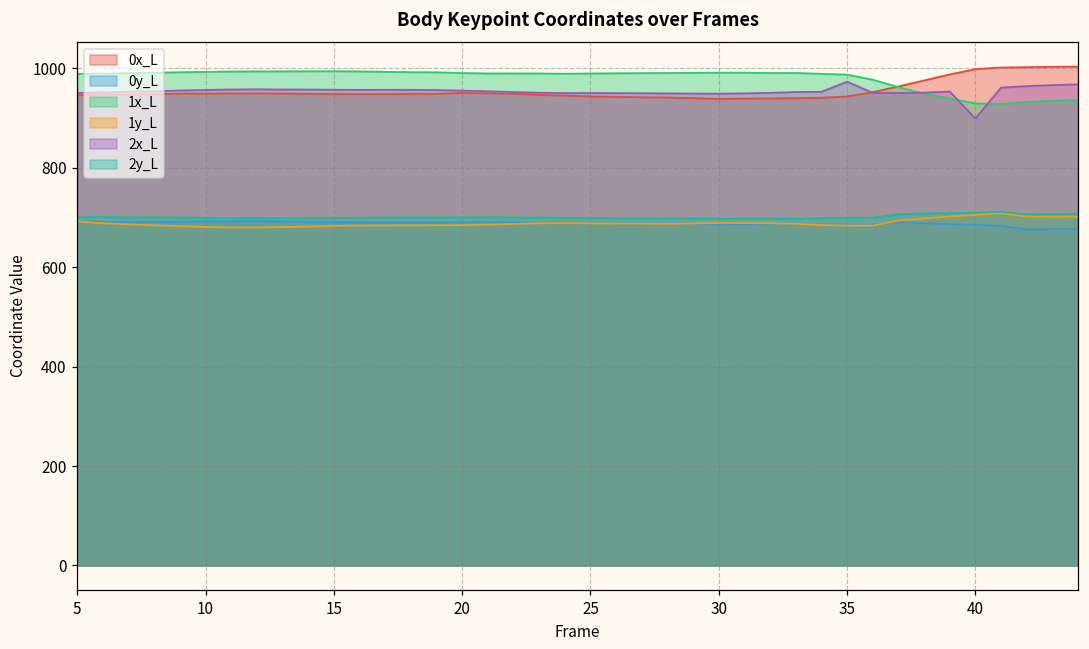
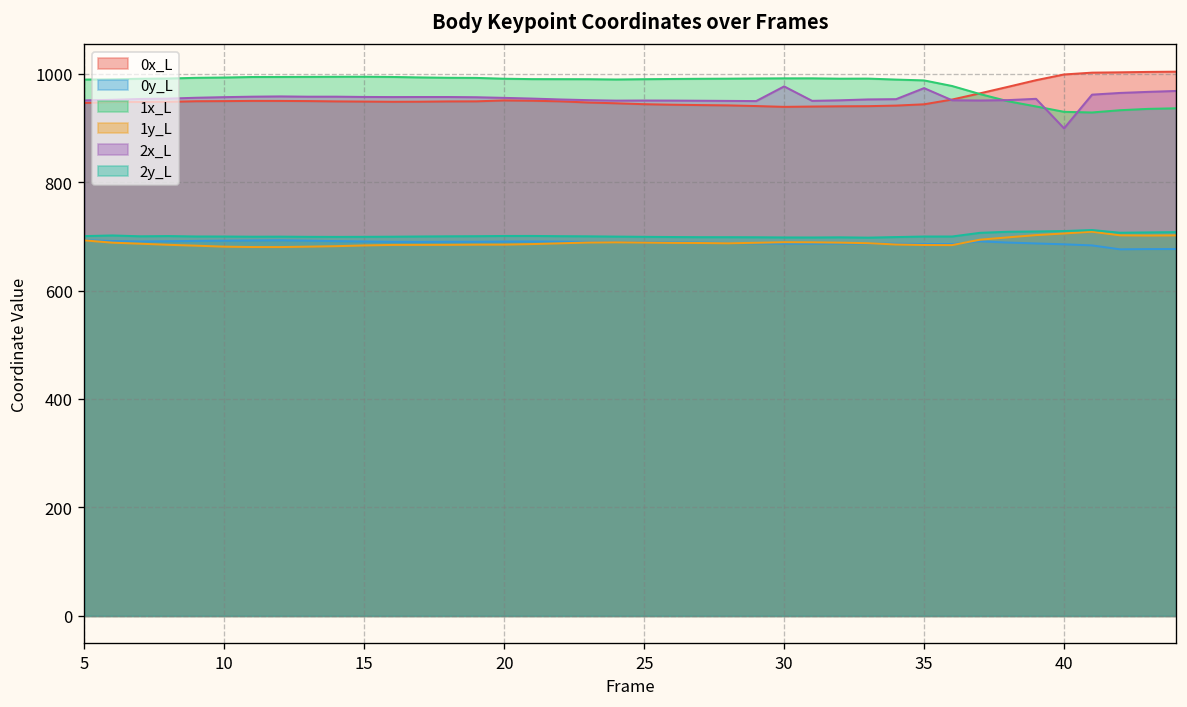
2x_L, 30: 950 -> 980
